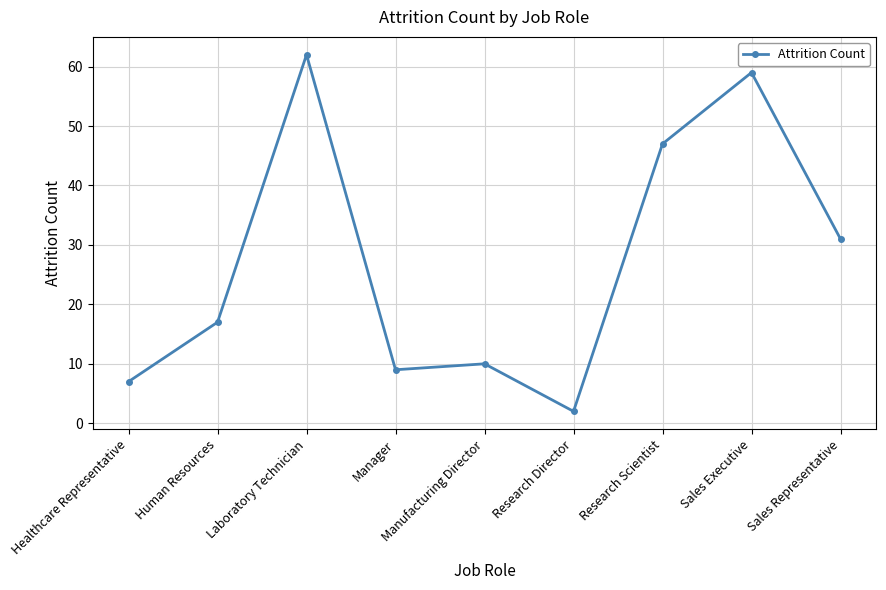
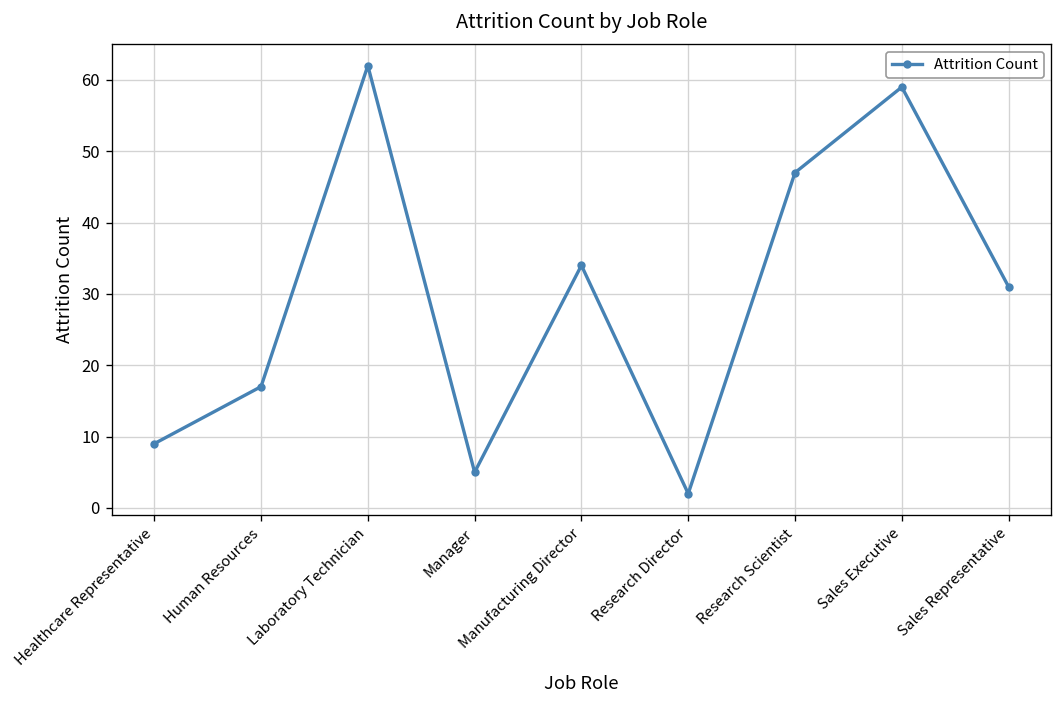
Healthcare Representative: 7 -> 9
Manager: 9 -> 5
Manufacturing Director: 10 -> 34
